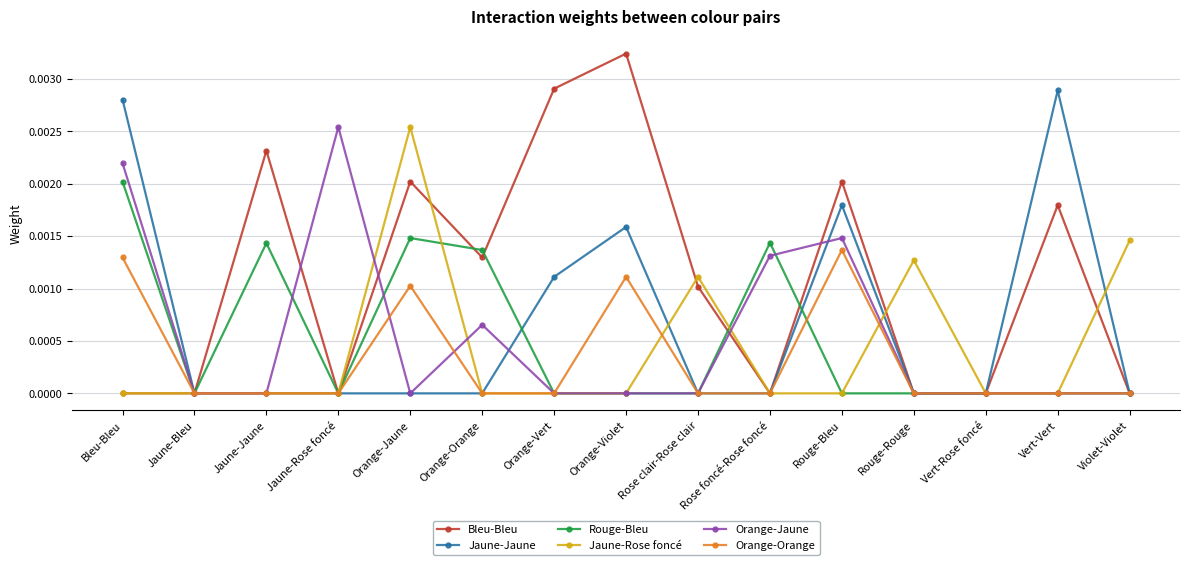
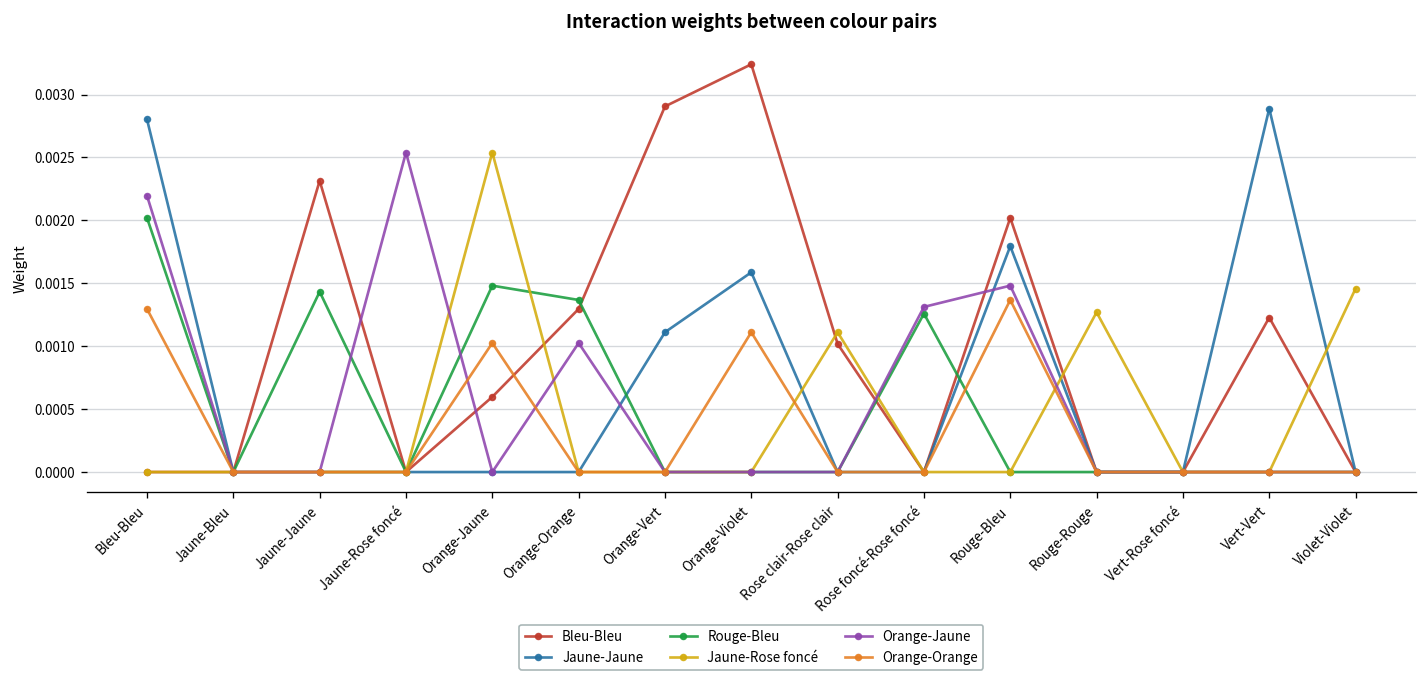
Bleu-Bleu, Orange-Jaune: 0.00202 -> 0.00060
Orange-Jaune, Orange-Orange: 0.00065 -> 0.00103
Rouge-Bleu, Rose foncé-Rose foncé: 0.00144 -> 0.00126
Bleu-Bleu, Vert-Vert: 0.00179 -> 0.00123
